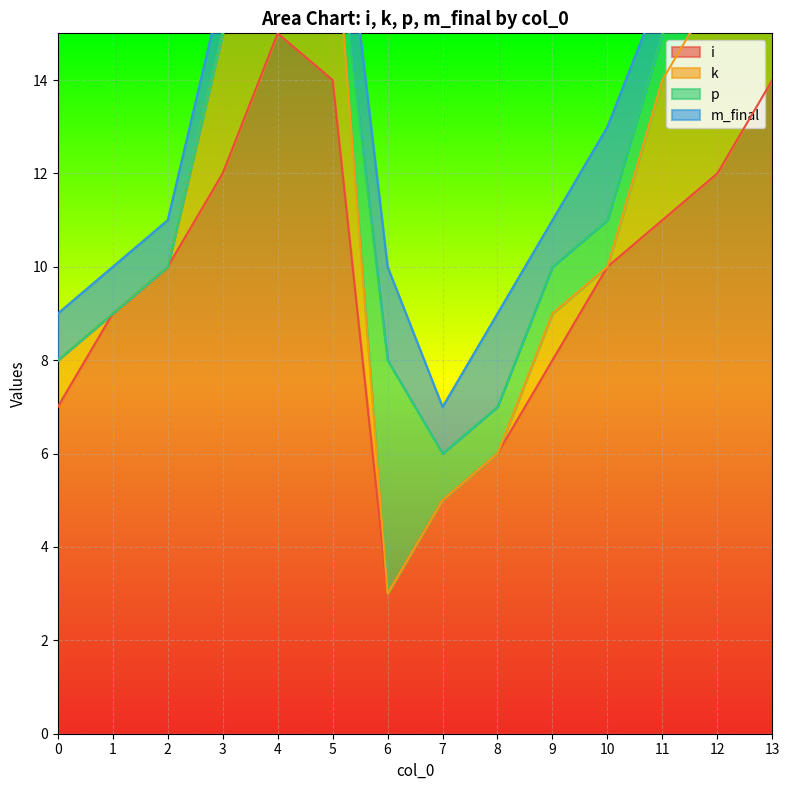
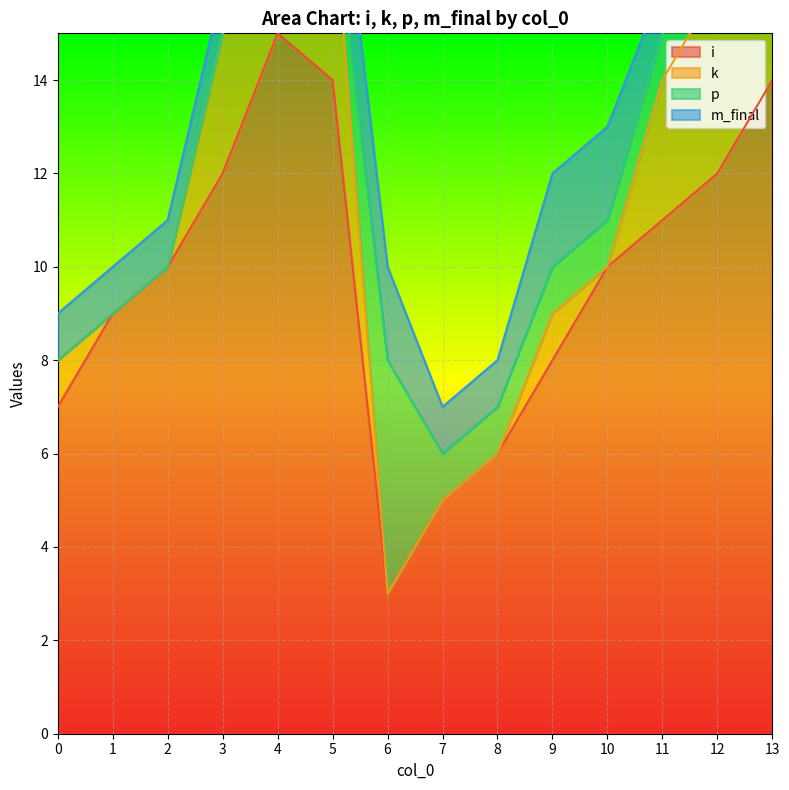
m_final, 8: 2 -> 1
m_final, 9: 1 -> 2
